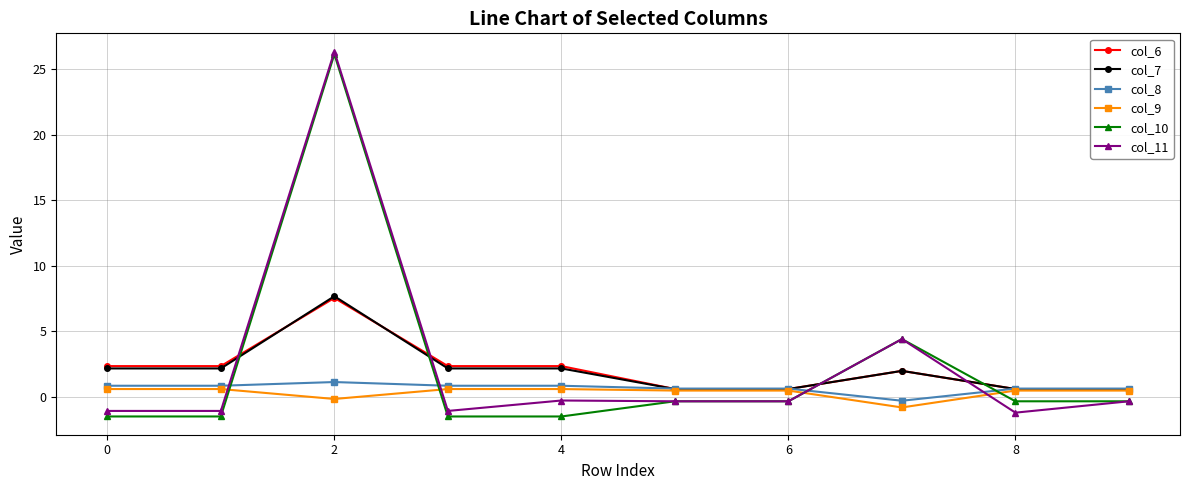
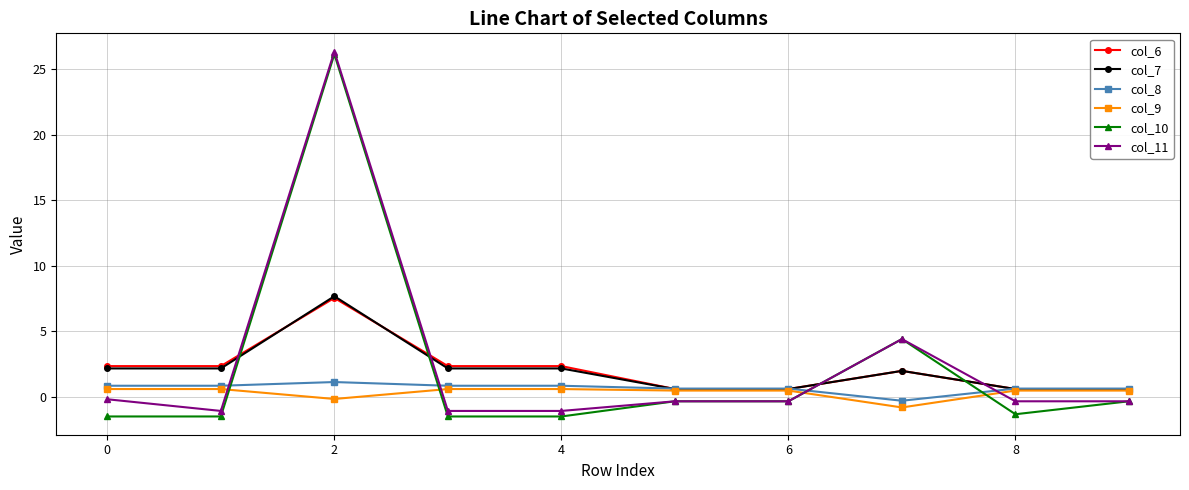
col_11, 0: -1.1 -> -0.2
col_11, 4: -0.3 -> -1.1
col_10, 8: -0.4 -> -1.3
col_11, 8: -1.2 -> -0.4
